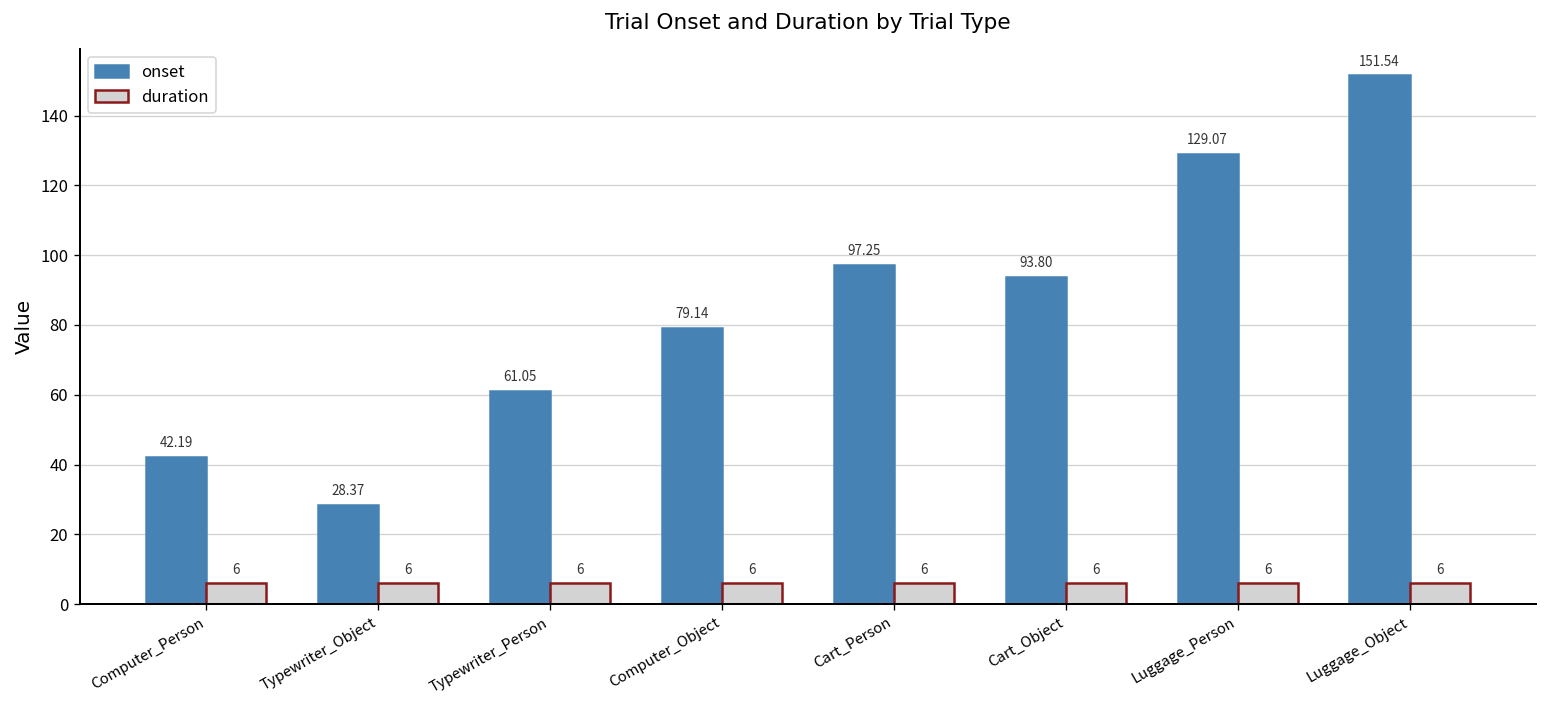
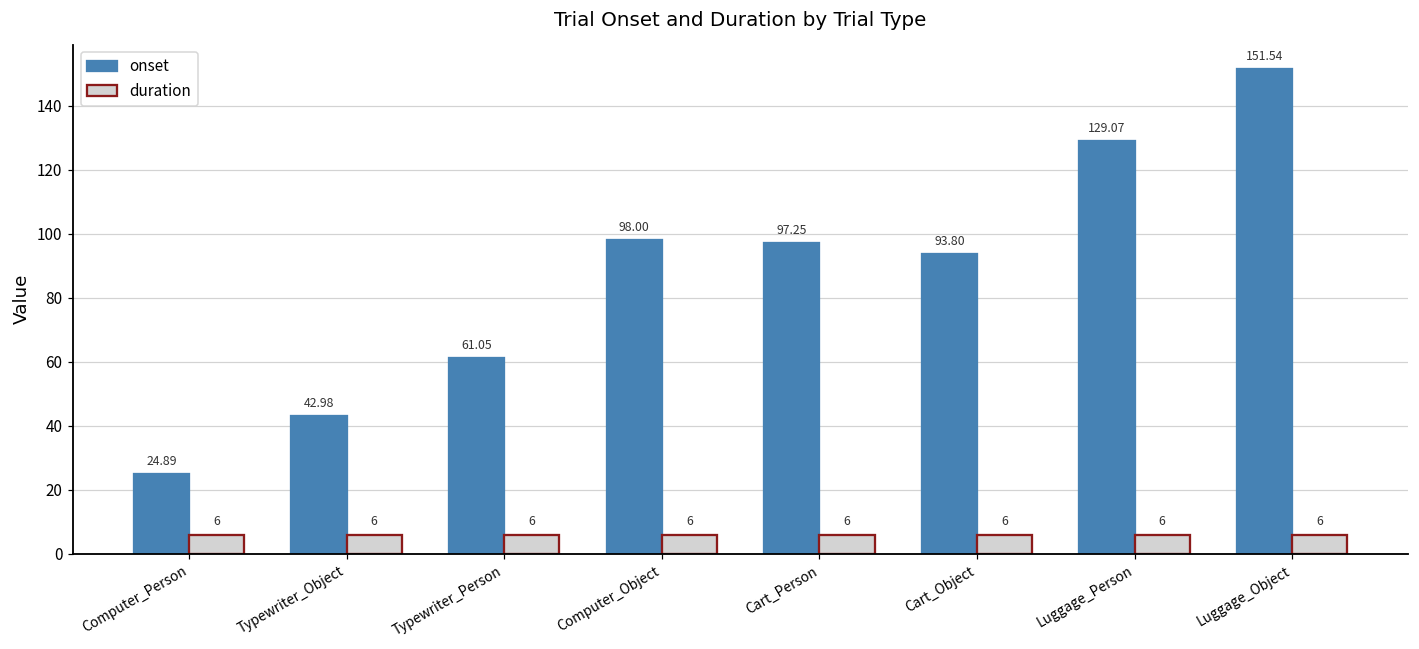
onset, Computer_Person: 42.19 -> 24.89
onset, Typewriter_Object: 28.37 -> 42.98
onset, Computer_Object: 79.14 -> 98.00
